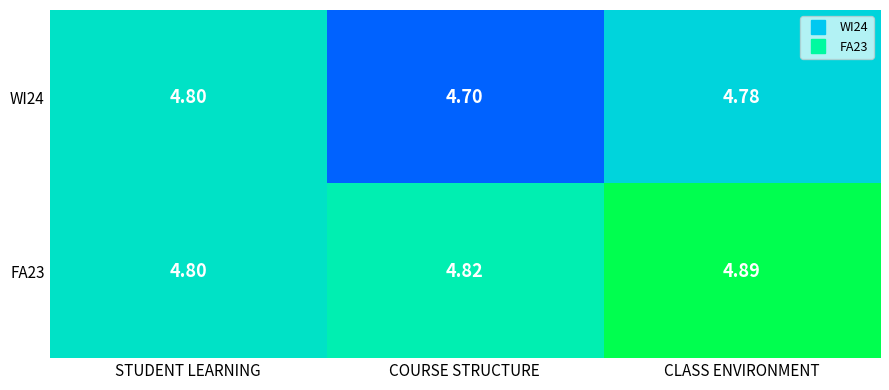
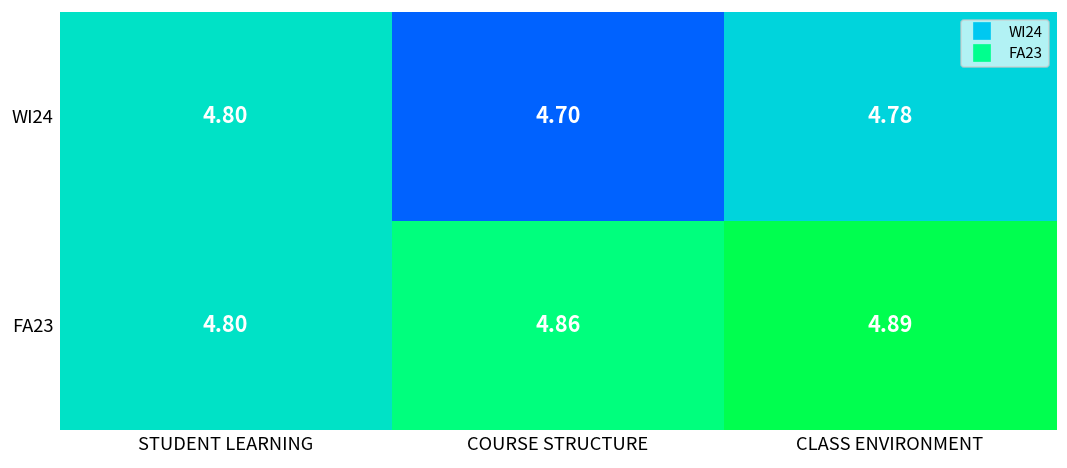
FA23, COURSE STRUCTURE: 4.82 -> 4.86
